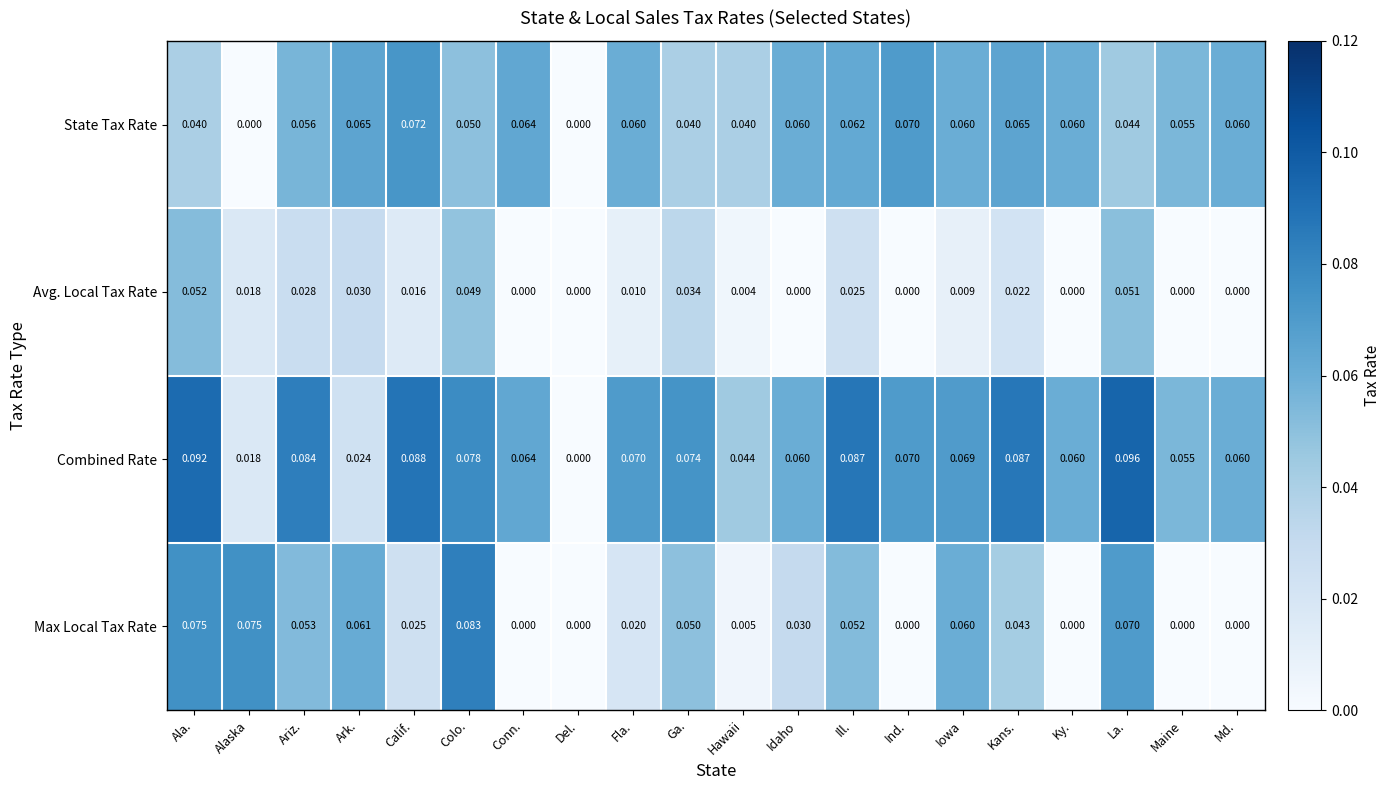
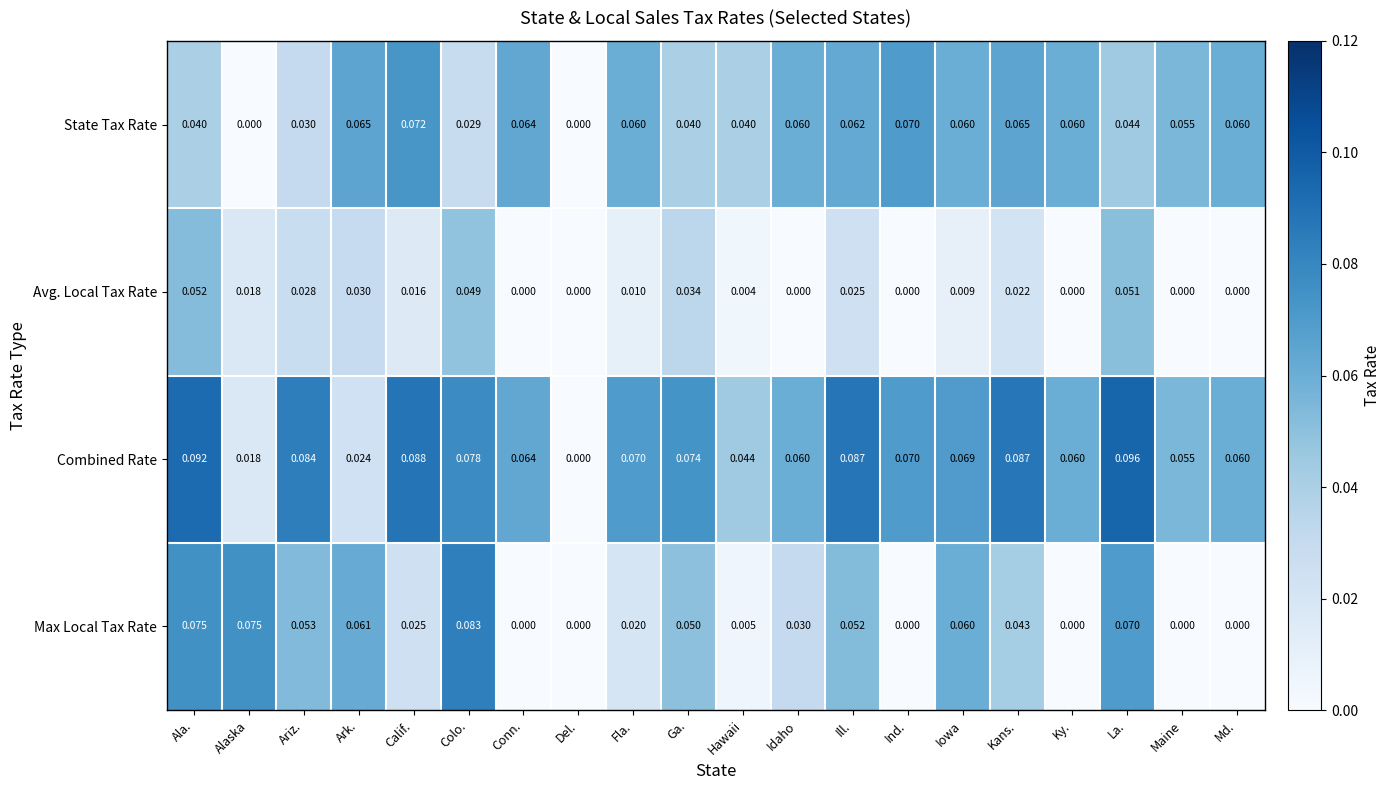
State Tax Rate, Ariz.: 0.056 -> 0.030
State Tax Rate, Colo.: 0.050 -> 0.029
